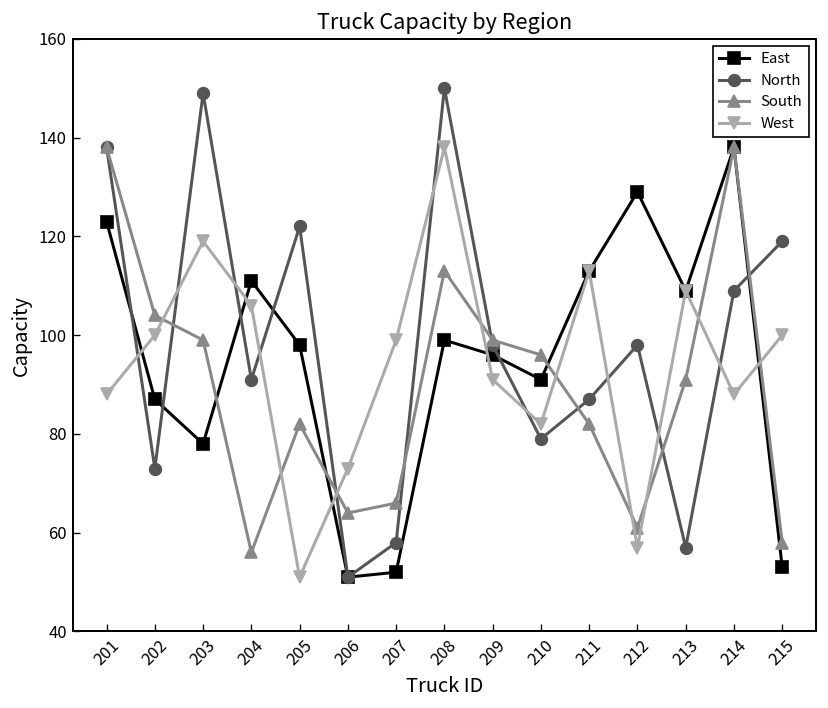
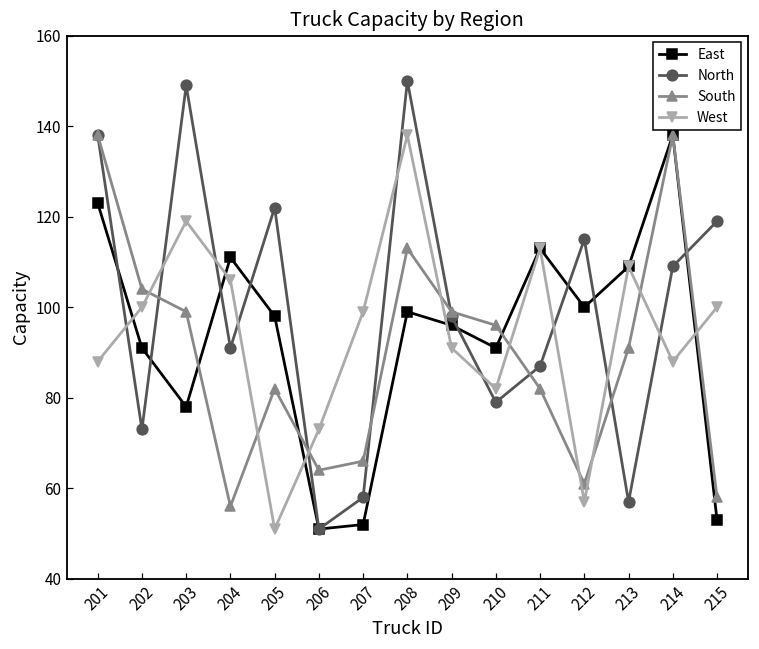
East, 202: 87 -> 91
East, 212: 129 -> 100
North, 212: 98 -> 115
